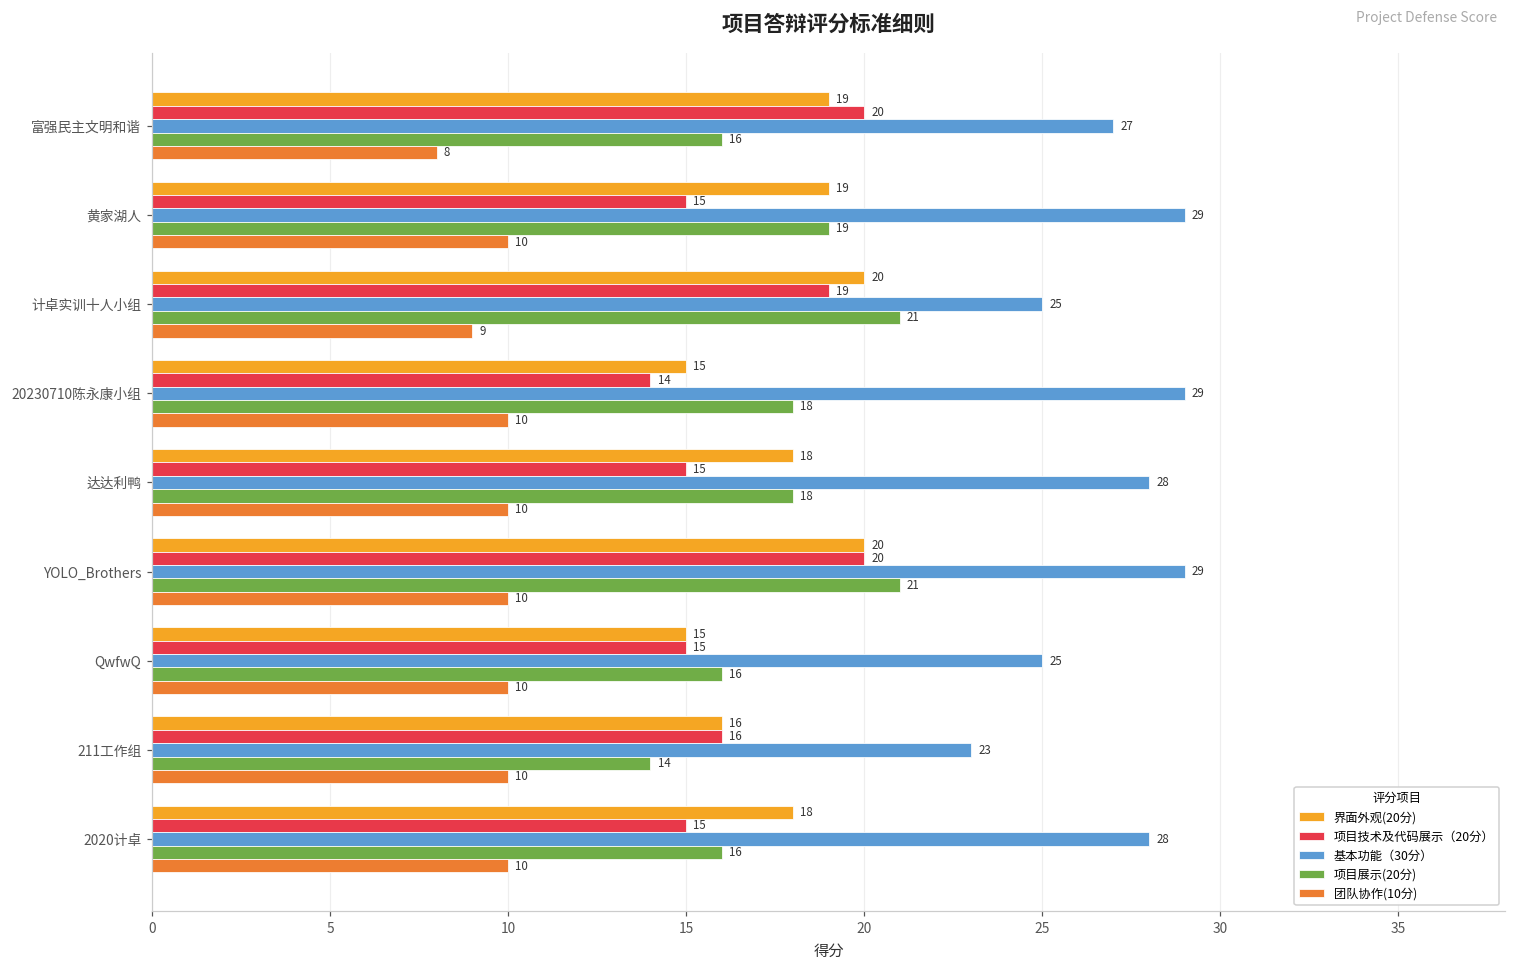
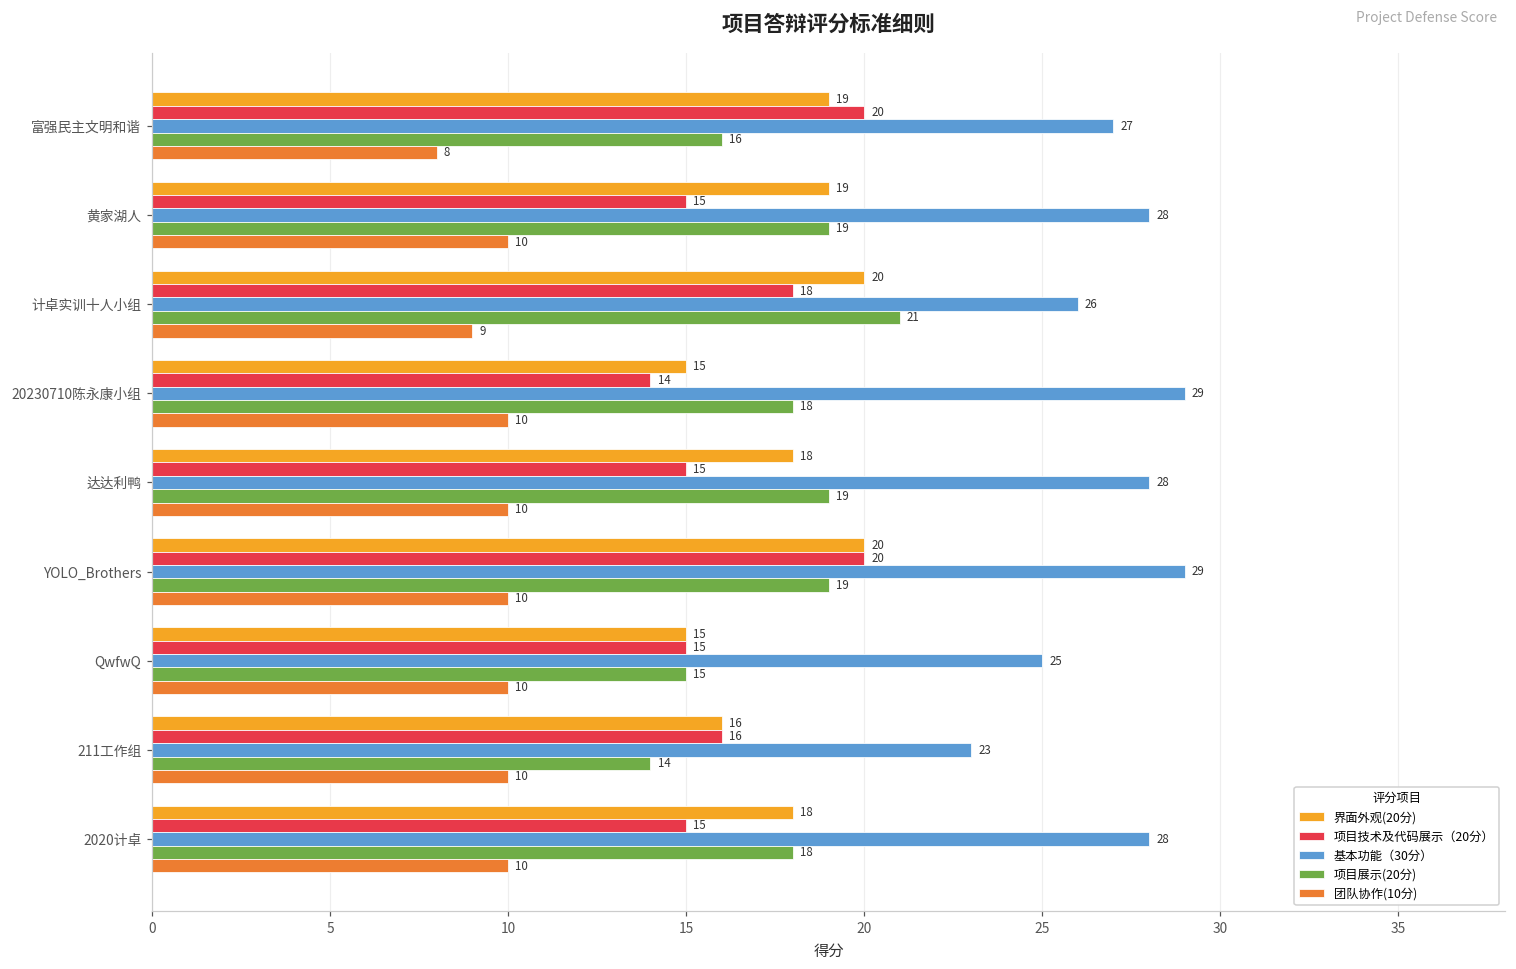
基本功能（30分）, 黄家湖人: 29 -> 28
项目技术及代码展示（20分）, 计卓实训十人小组: 19 -> 18
基本功能（30分）, 计卓实训十人小组: 25 -> 26
项目展示(20分), 达达利鸭: 18 -> 19
项目展示(20分), YOLO_Brothers: 21 -> 19
项目展示(20分), QwfwQ: 16 -> 15
项目展示(20分), 2020计卓: 16 -> 18
